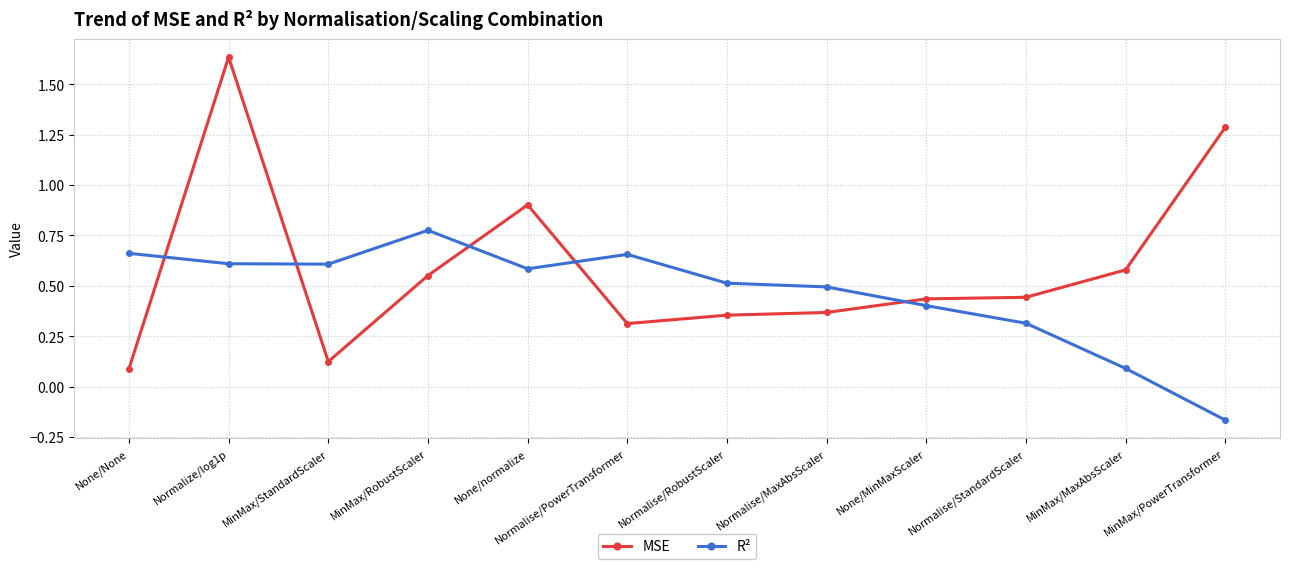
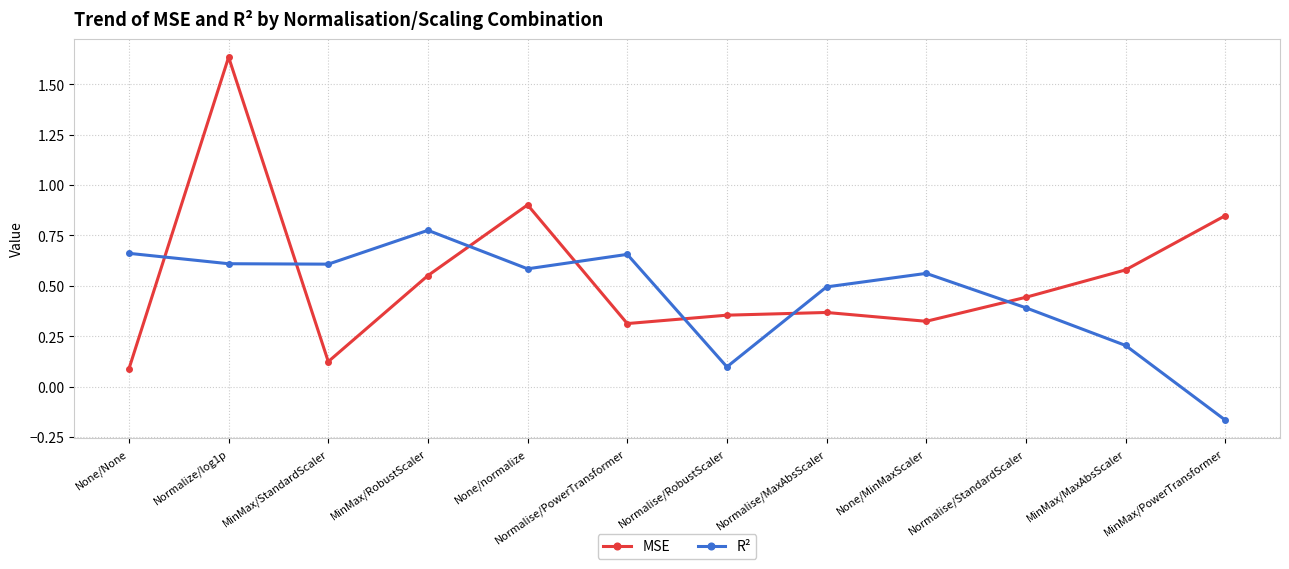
R², Normalise/RobustScaler: 0.51 -> 0.10
MSE, None/MinMaxScaler: 0.44 -> 0.32
R², None/MinMaxScaler: 0.40 -> 0.56
R², Normalise/StandardScaler: 0.31 -> 0.39
R², MinMax/MaxAbsScaler: 0.09 -> 0.20
MSE, MinMax/PowerTransformer: 1.29 -> 0.85
